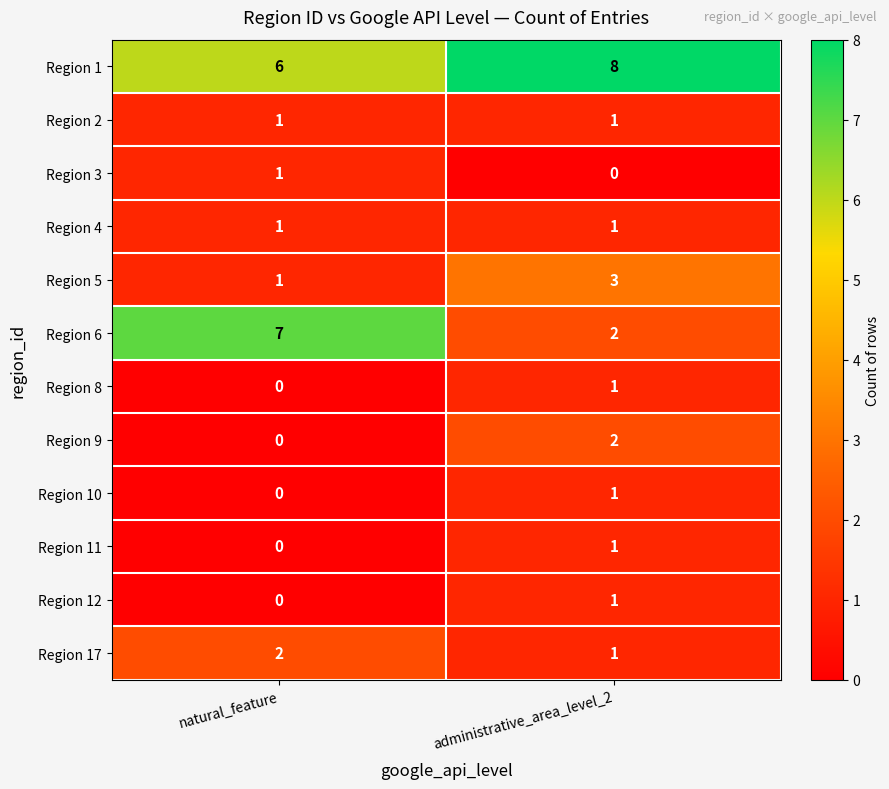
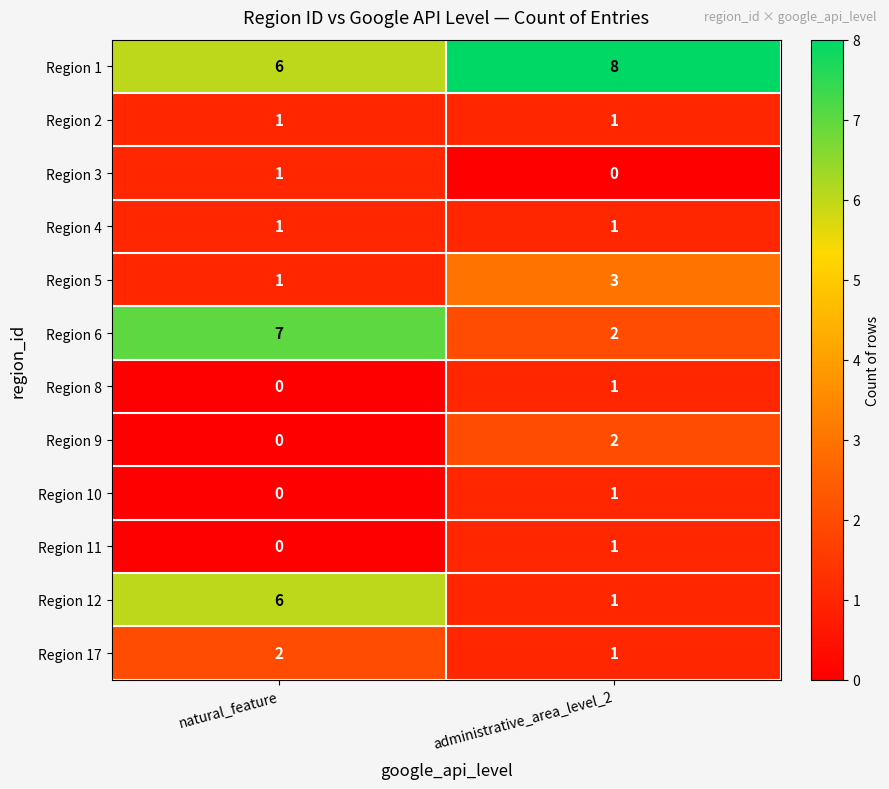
Region 12, natural_feature: 0 -> 6
